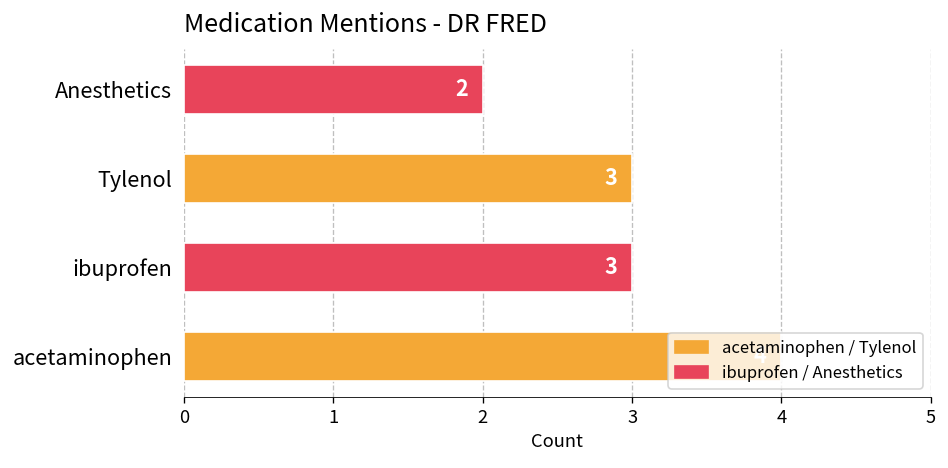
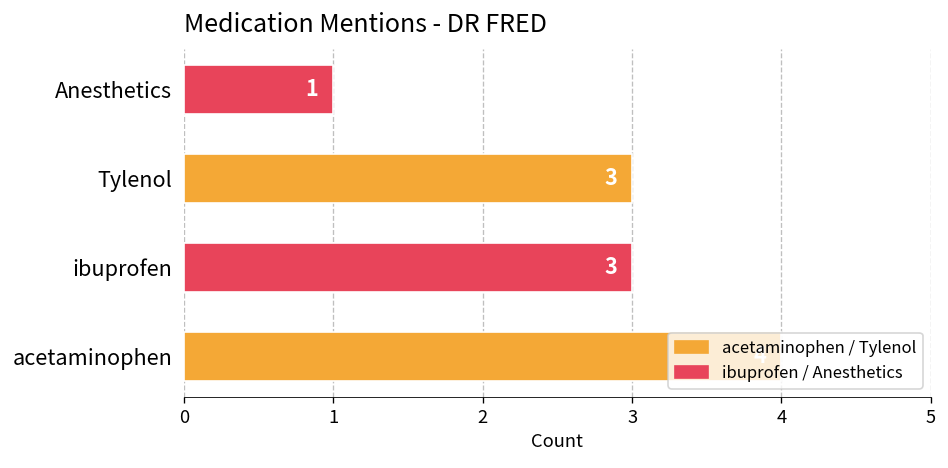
Anesthetics: 2 -> 1
